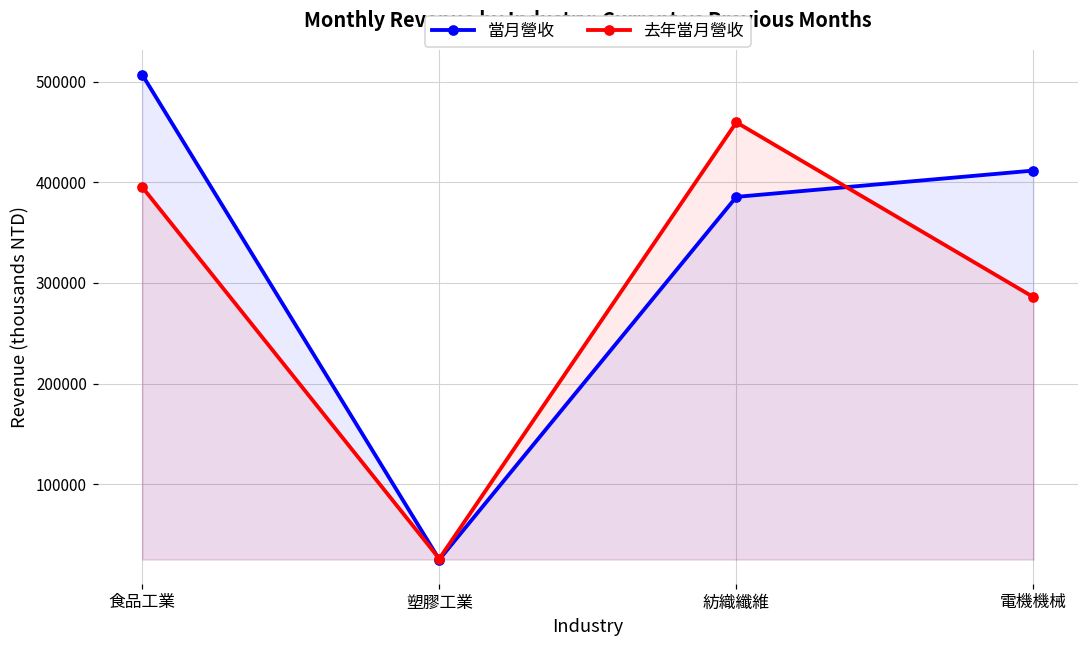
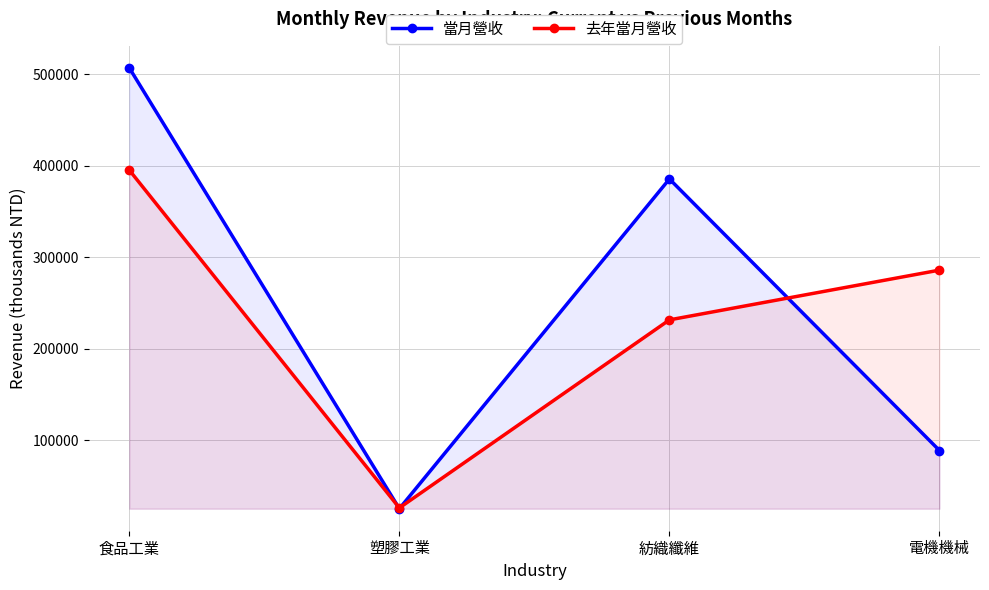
去年當月營收, 紡織纖維: 460000 -> 230000
當月營收, 電機機械: 410000 -> 90000
